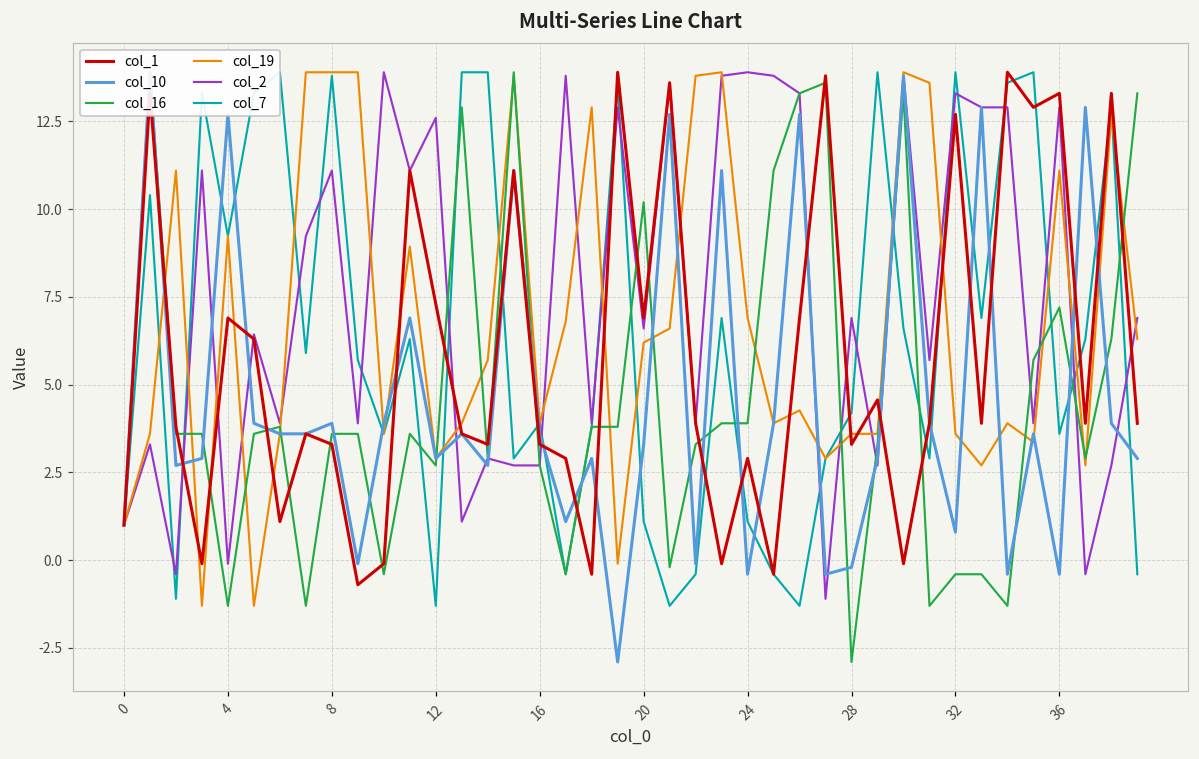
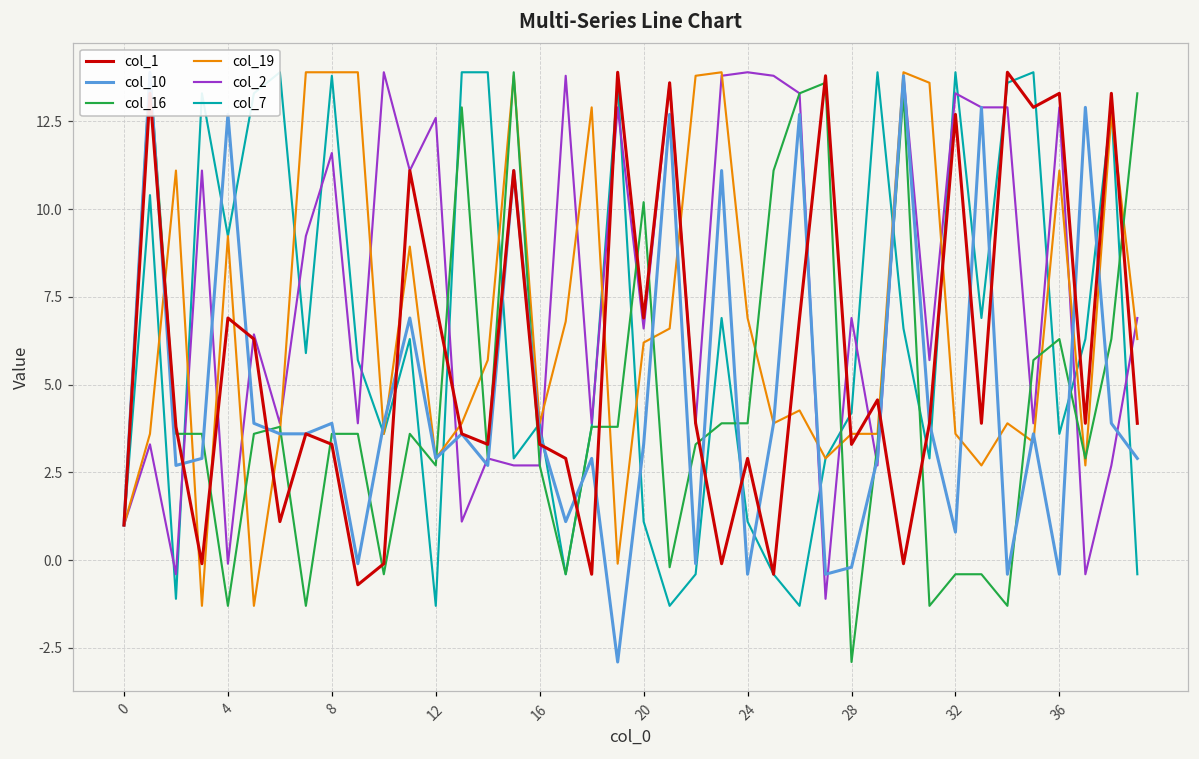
col_2, 8: 11.1 -> 11.6
col_16, 36: 7.2 -> 6.3
